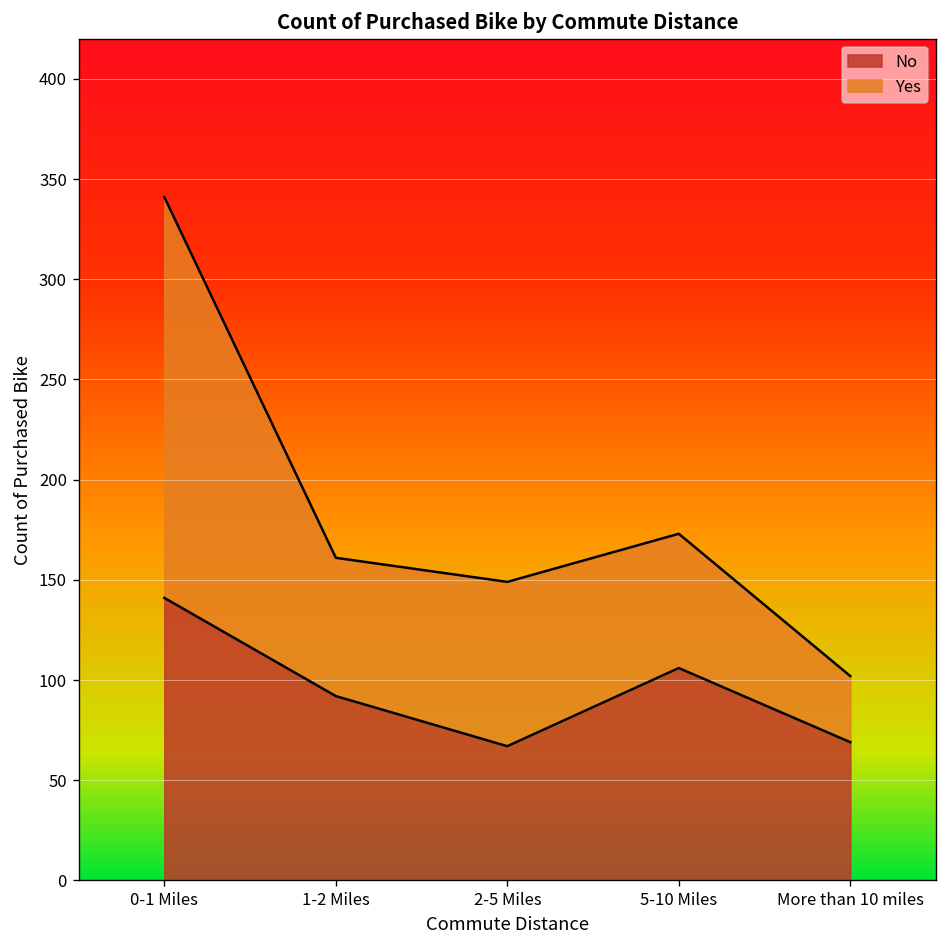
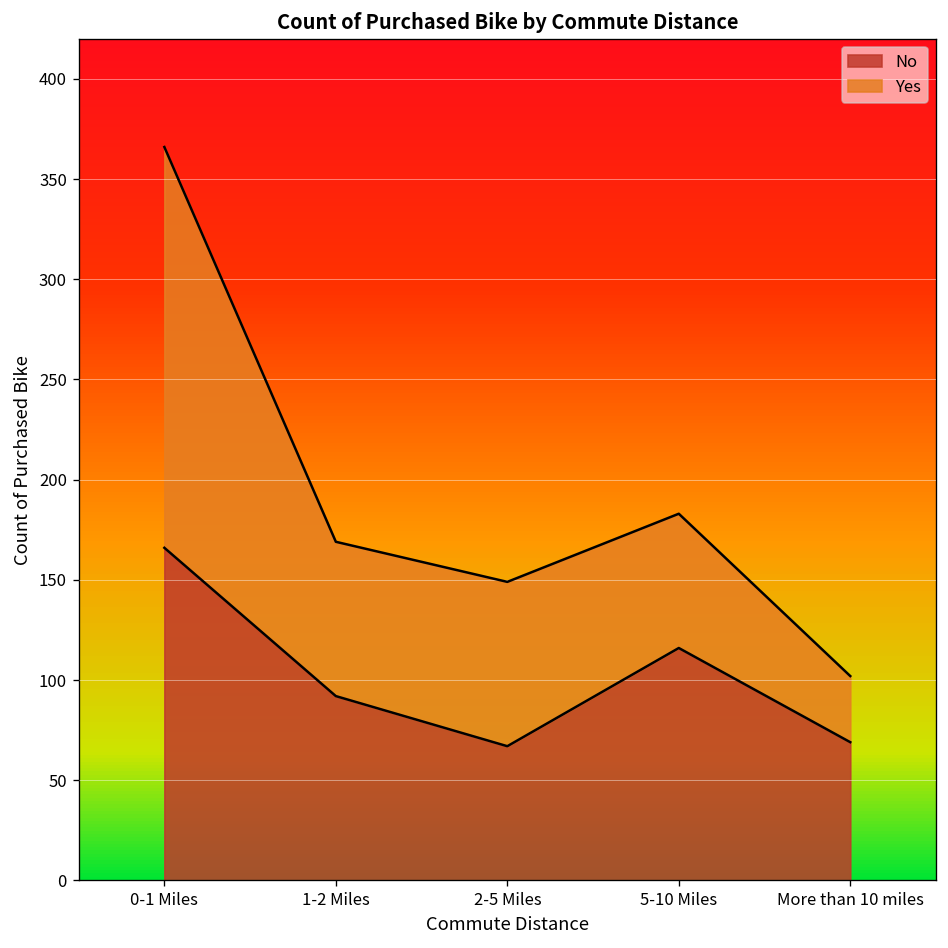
No, 0-1 Miles: 141 -> 166
Yes, 1-2 Miles: 69 -> 77
No, 5-10 Miles: 106 -> 116
